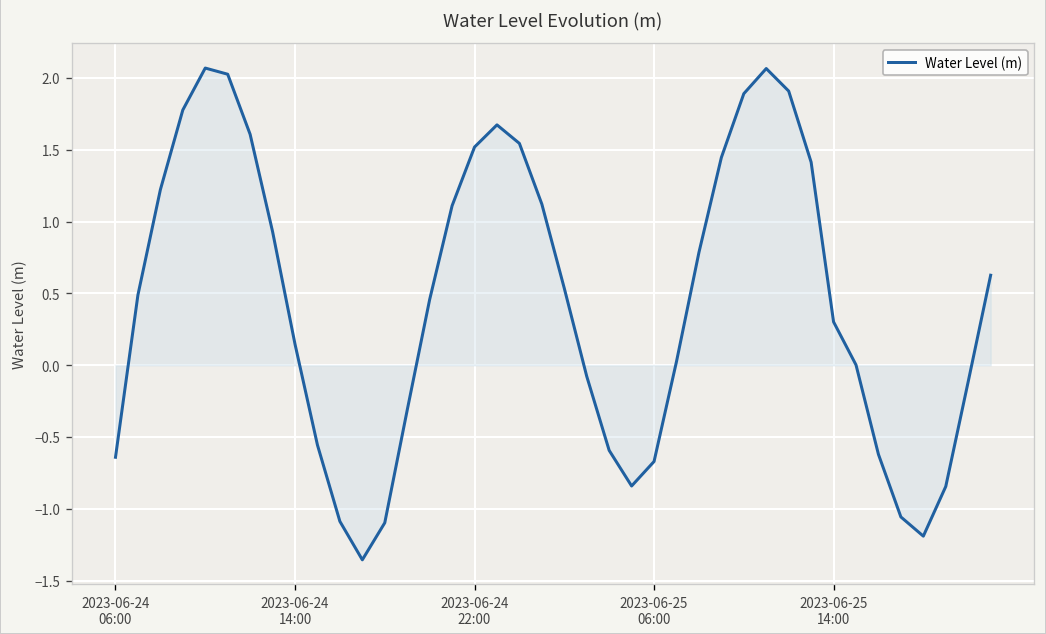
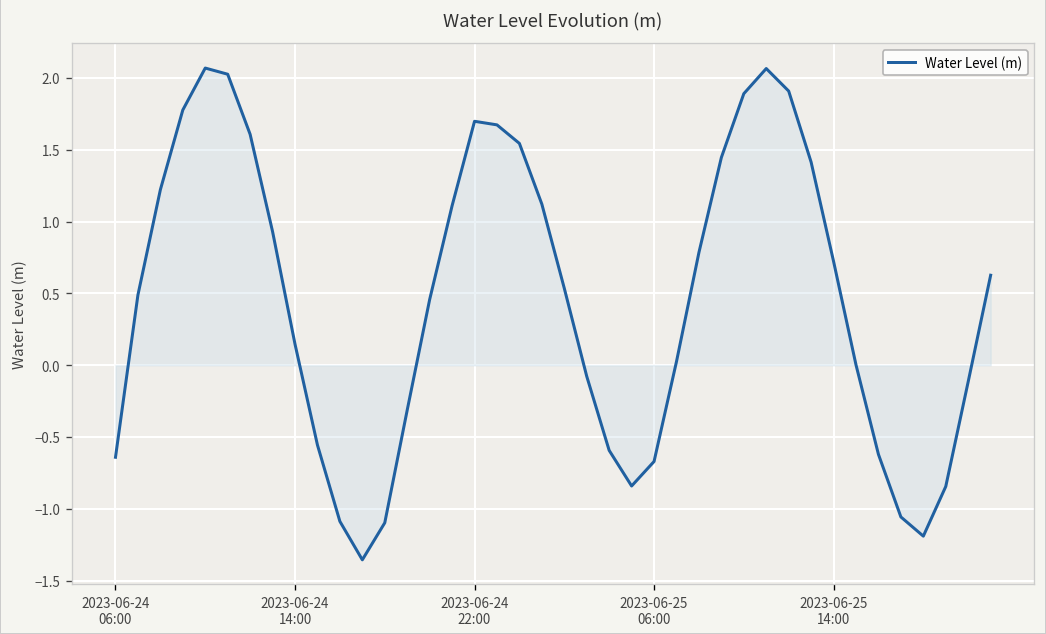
Water Level (m), 2023-06-24 22:00: 1.52 -> 1.70
Water Level (m), 2023-06-25 14:00: 0.30 -> 0.72
